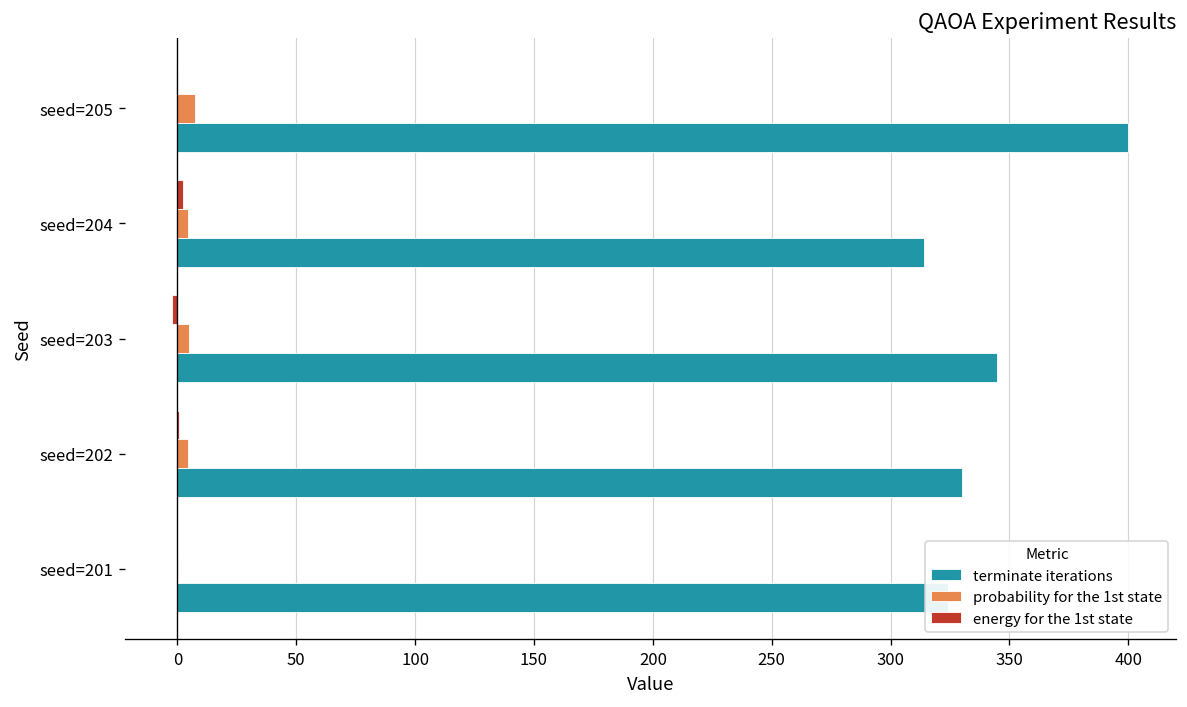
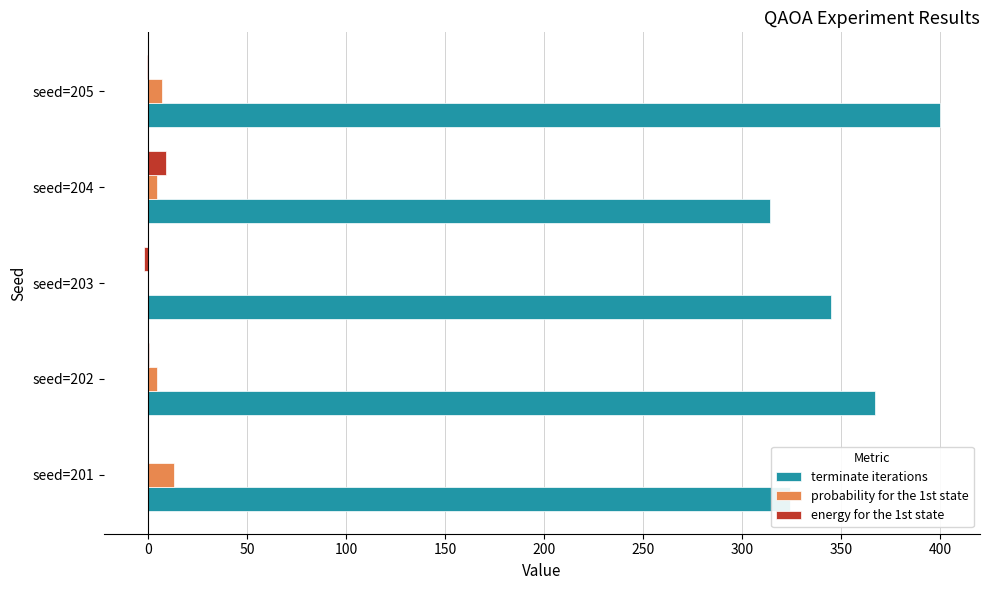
energy for the 1st state, seed=204: 2 -> 9
probability for the 1st state, seed=203: 5 -> 0
terminate iterations, seed=202: 330 -> 367
probability for the 1st state, seed=201: 0 -> 13
